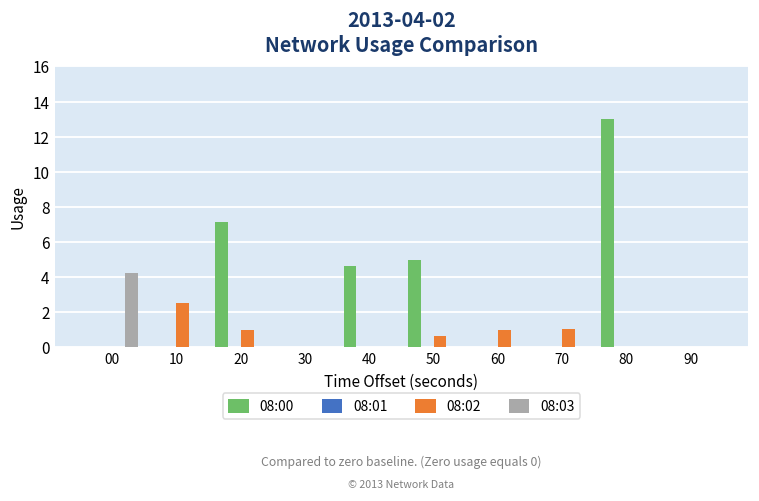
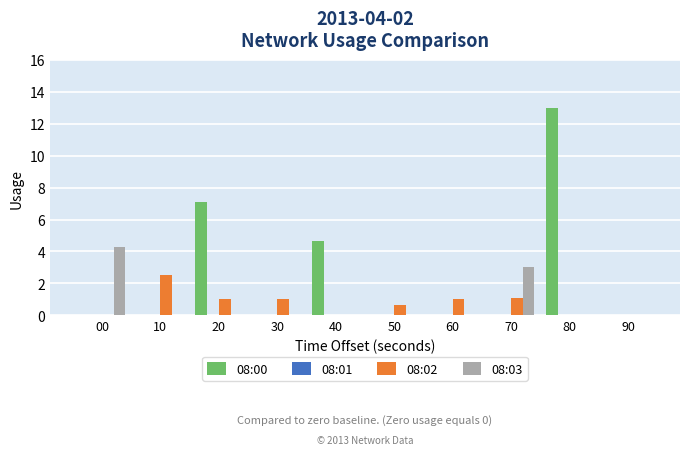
08:02, 30: 0 -> 1
08:00, 50: 5 -> 0
08:03, 70: 0 -> 3
